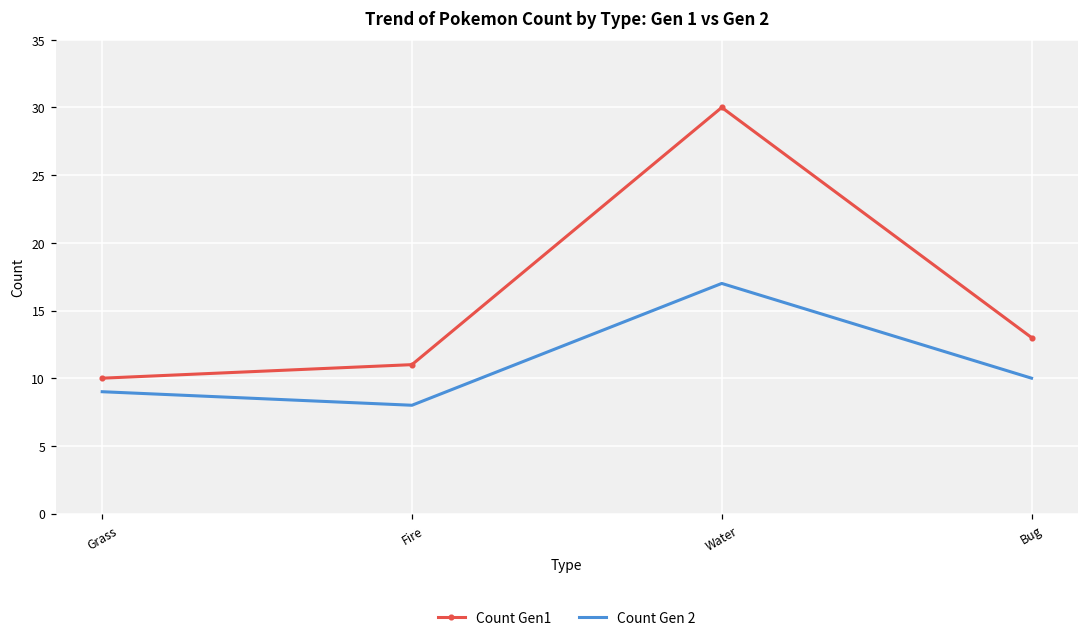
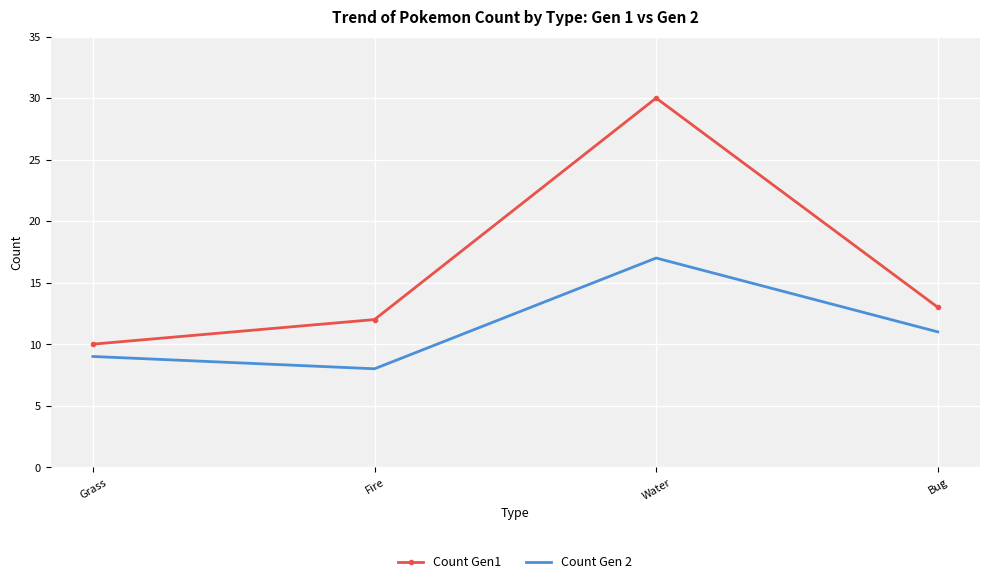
Count Gen1, Fire: 11 -> 12
Count Gen 2, Bug: 10 -> 11
